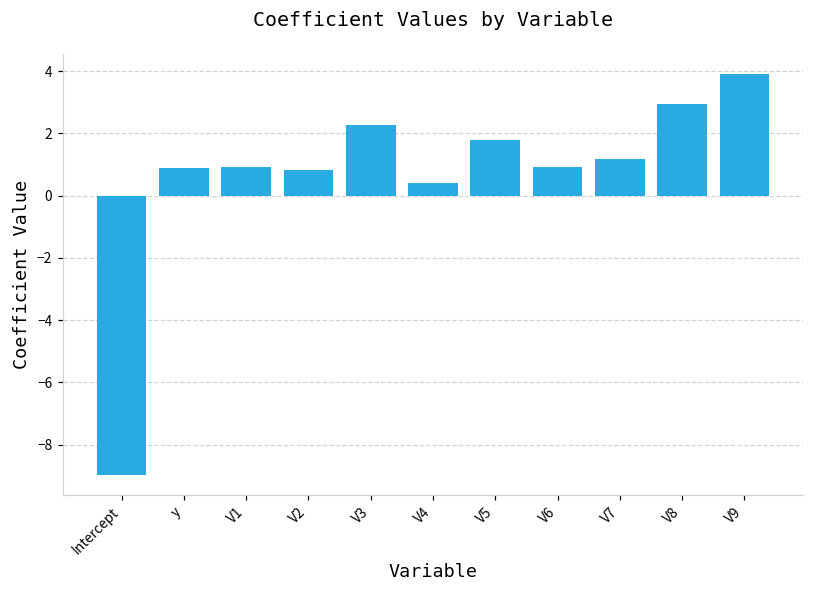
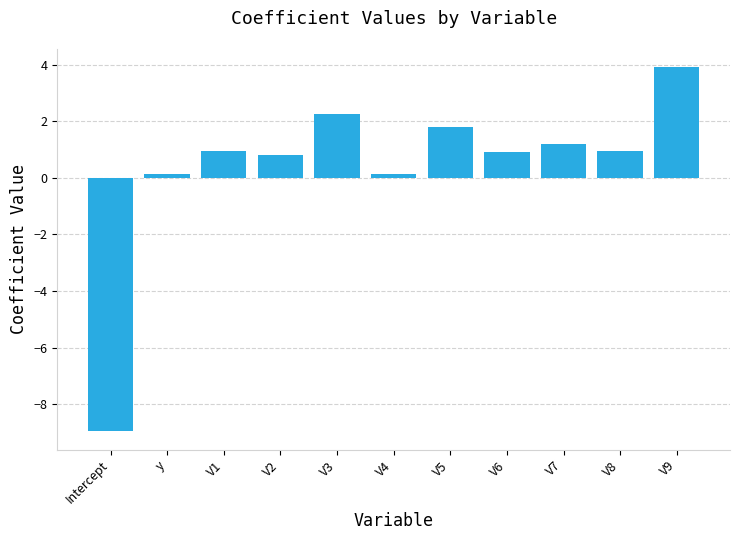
y: 0.9 -> 0.1
V4: 0.4 -> 0.1
V8: 2.9 -> 0.9
